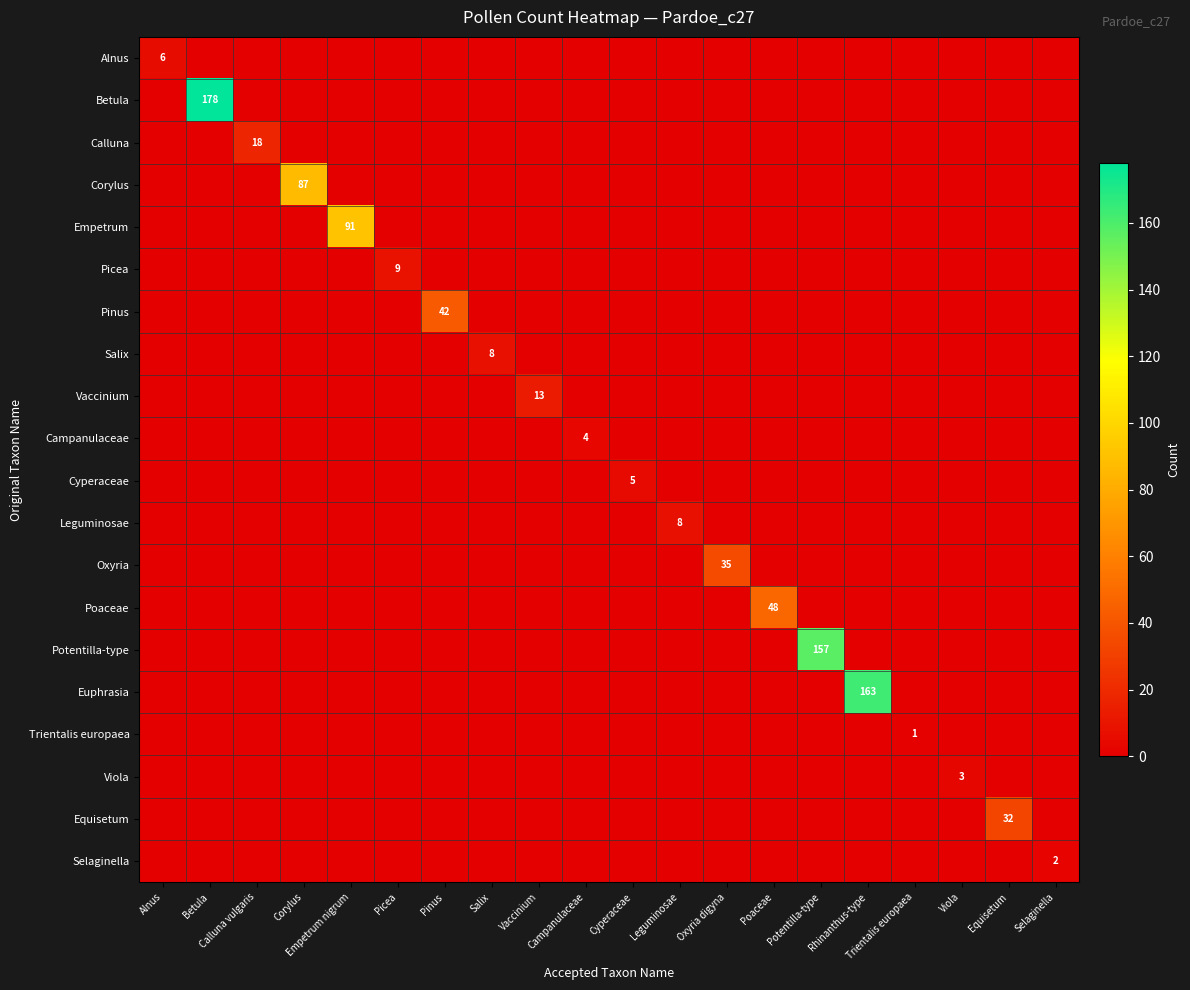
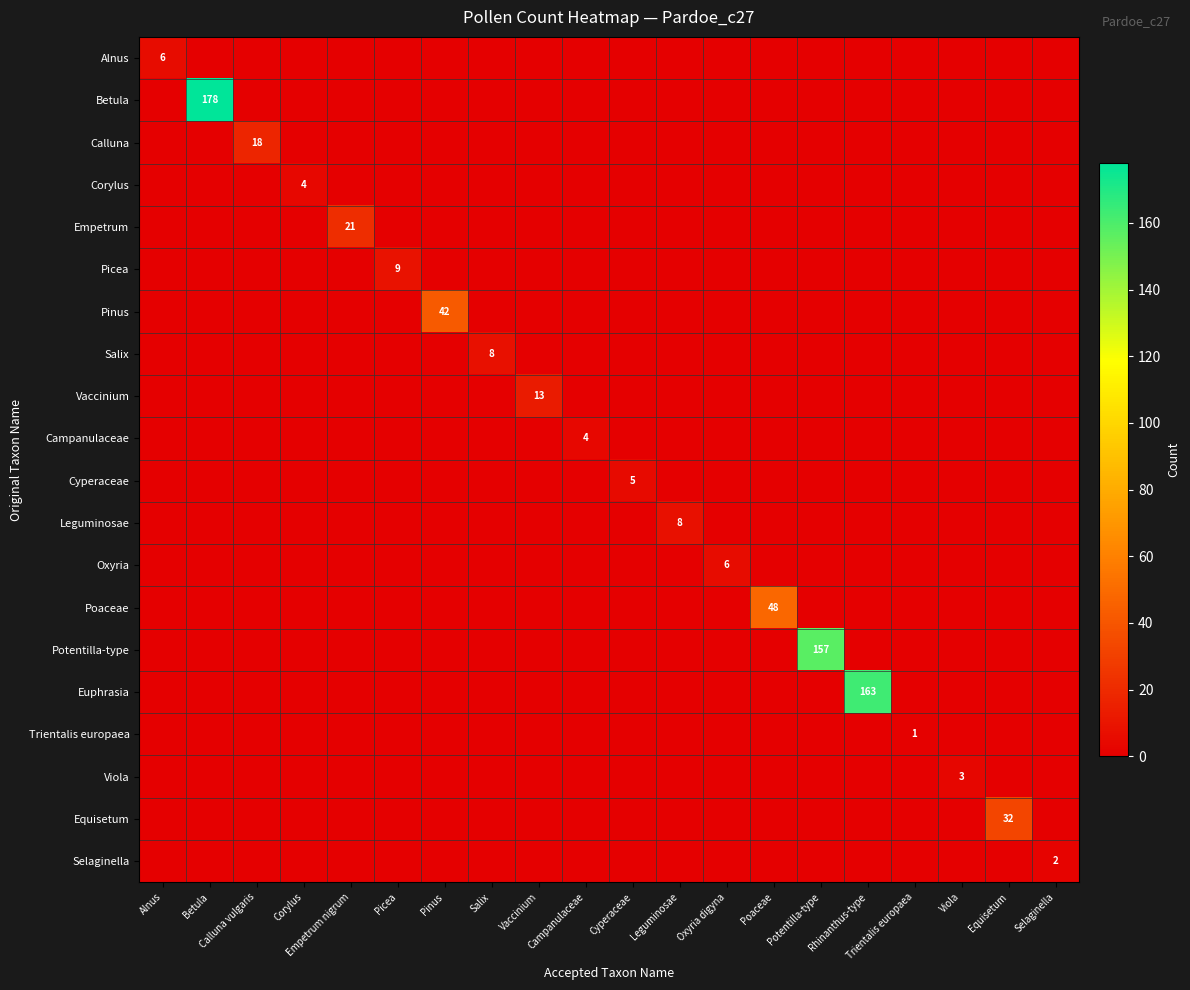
Corylus, Corylus: 87 -> 4
Empetrum, Empetrum nigrum: 91 -> 21
Oxyria, Oxyria digyna: 35 -> 6
